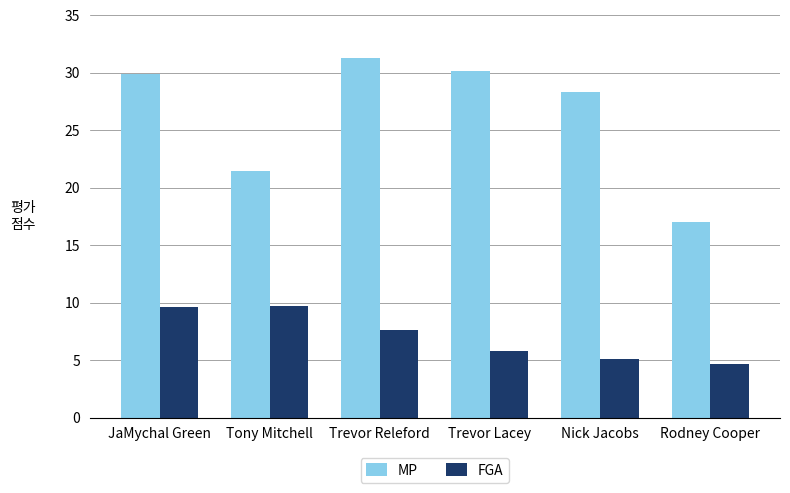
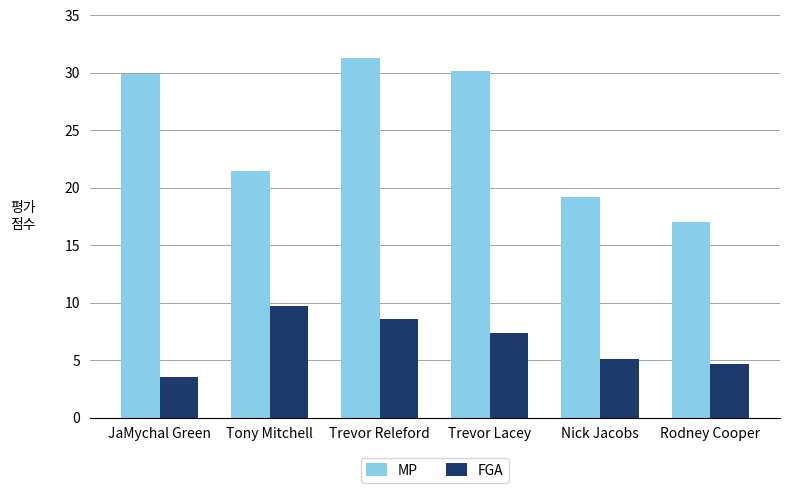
FGA, JaMychal Green: 9.6 -> 3.5
FGA, Trevor Releford: 7.6 -> 8.6
FGA, Trevor Lacey: 5.8 -> 7.4
MP, Nick Jacobs: 28.3 -> 19.2
